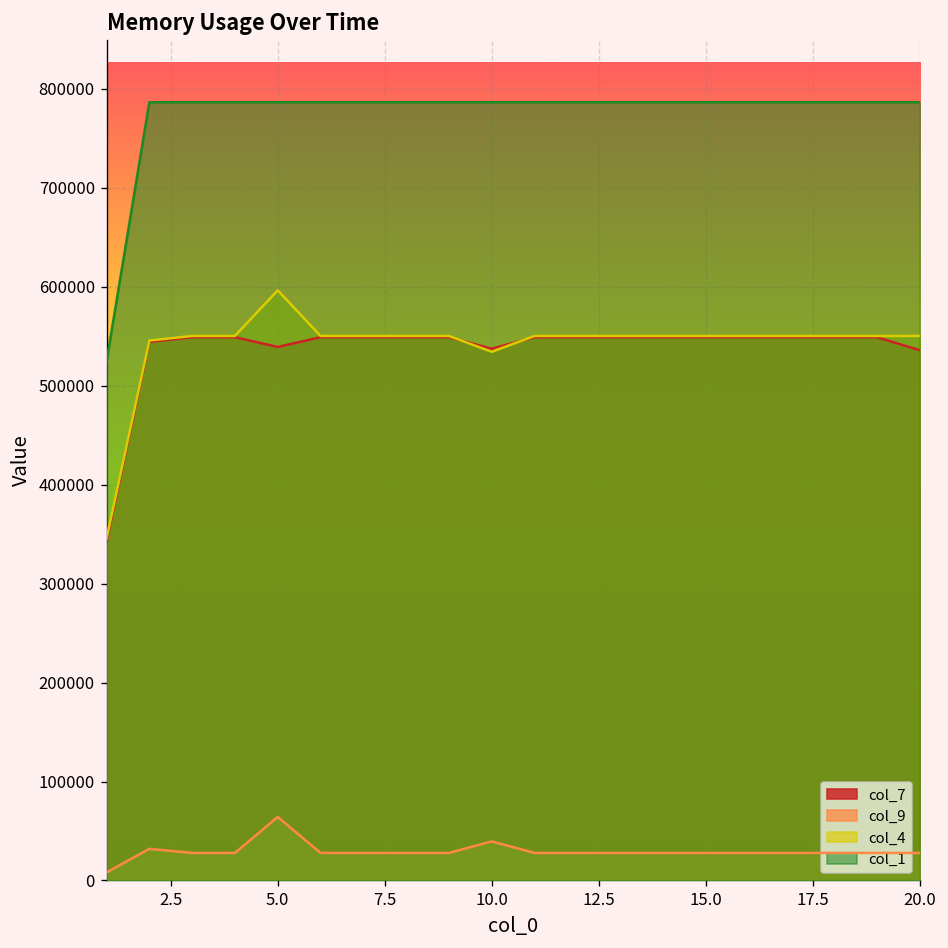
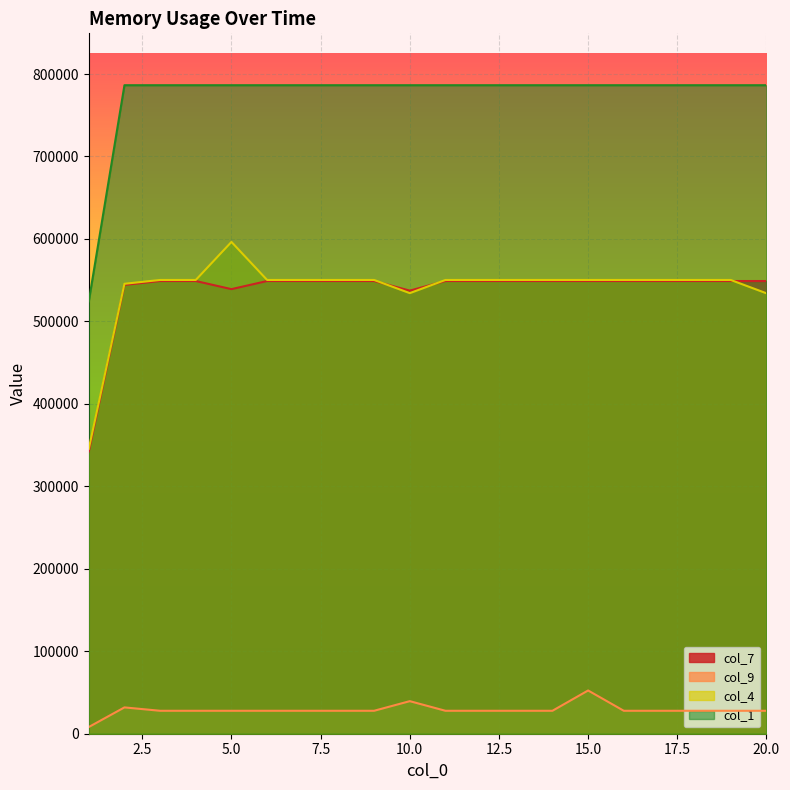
col_9, 5.0: 60000 -> 30000
col_9, 15.0: 30000 -> 50000
col_7, 20.0: 540000 -> 550000
col_4, 20.0: 550000 -> 530000
